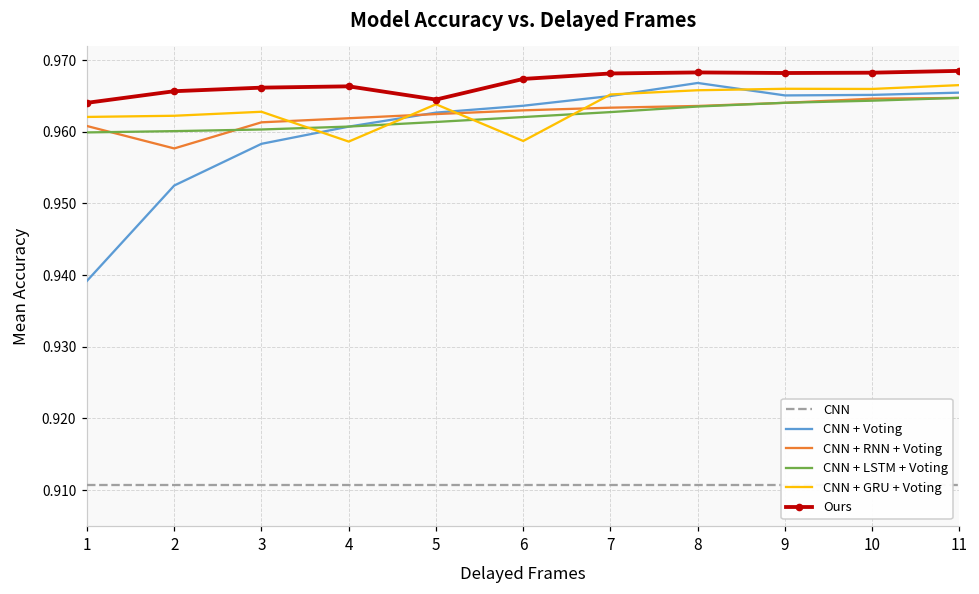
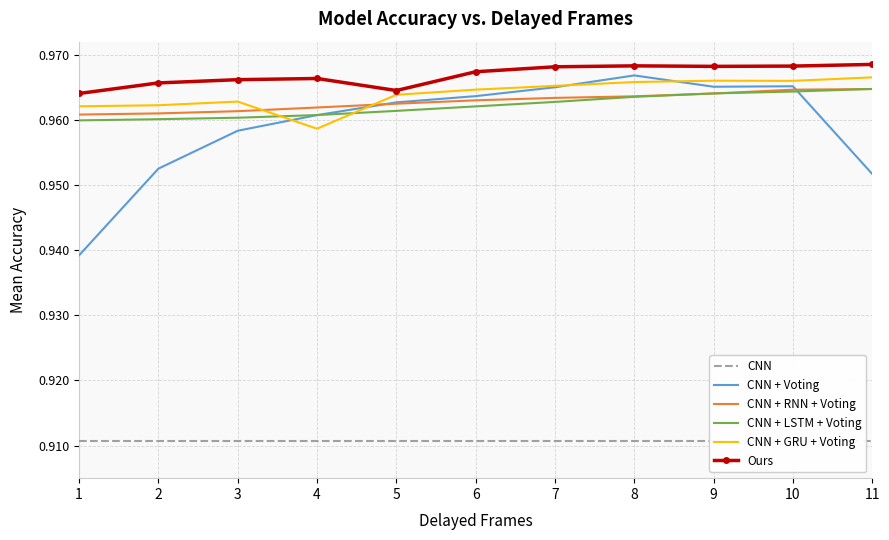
CNN + RNN + Voting, 2: 0.958 -> 0.961
CNN + GRU + Voting, 6: 0.959 -> 0.965
CNN + Voting, 11: 0.965 -> 0.952
